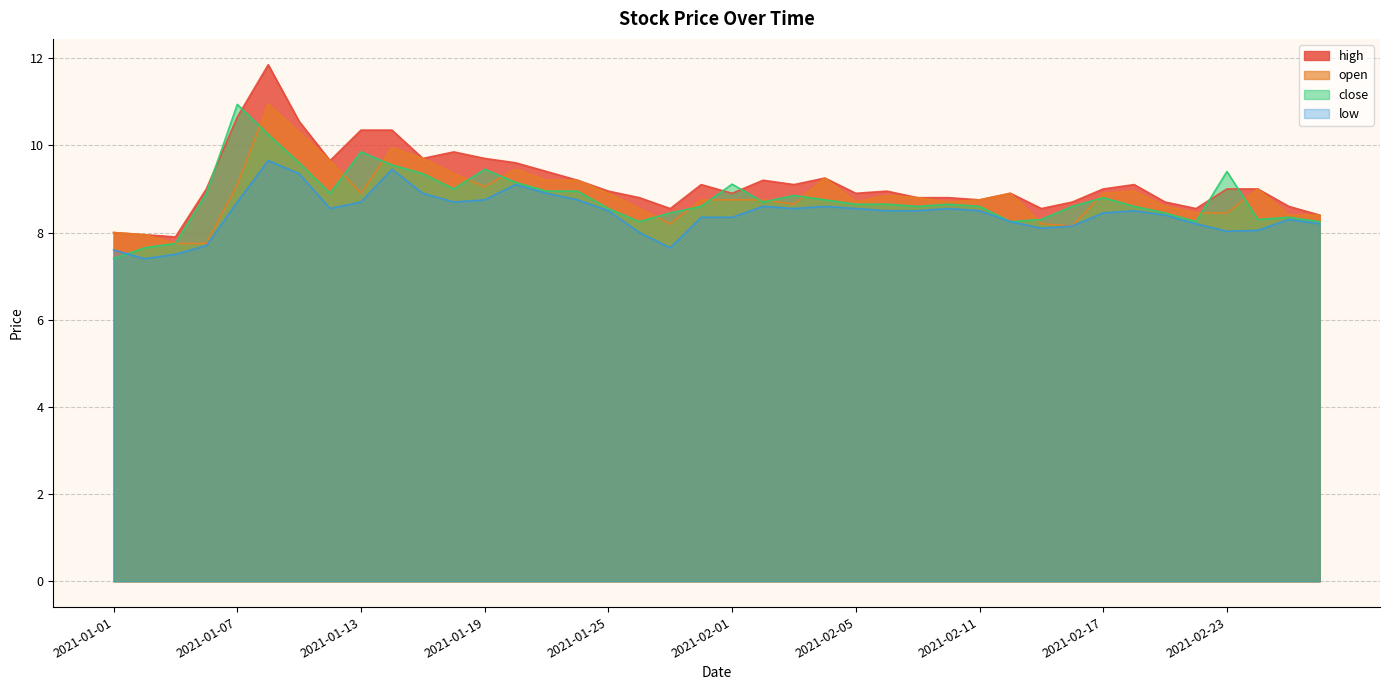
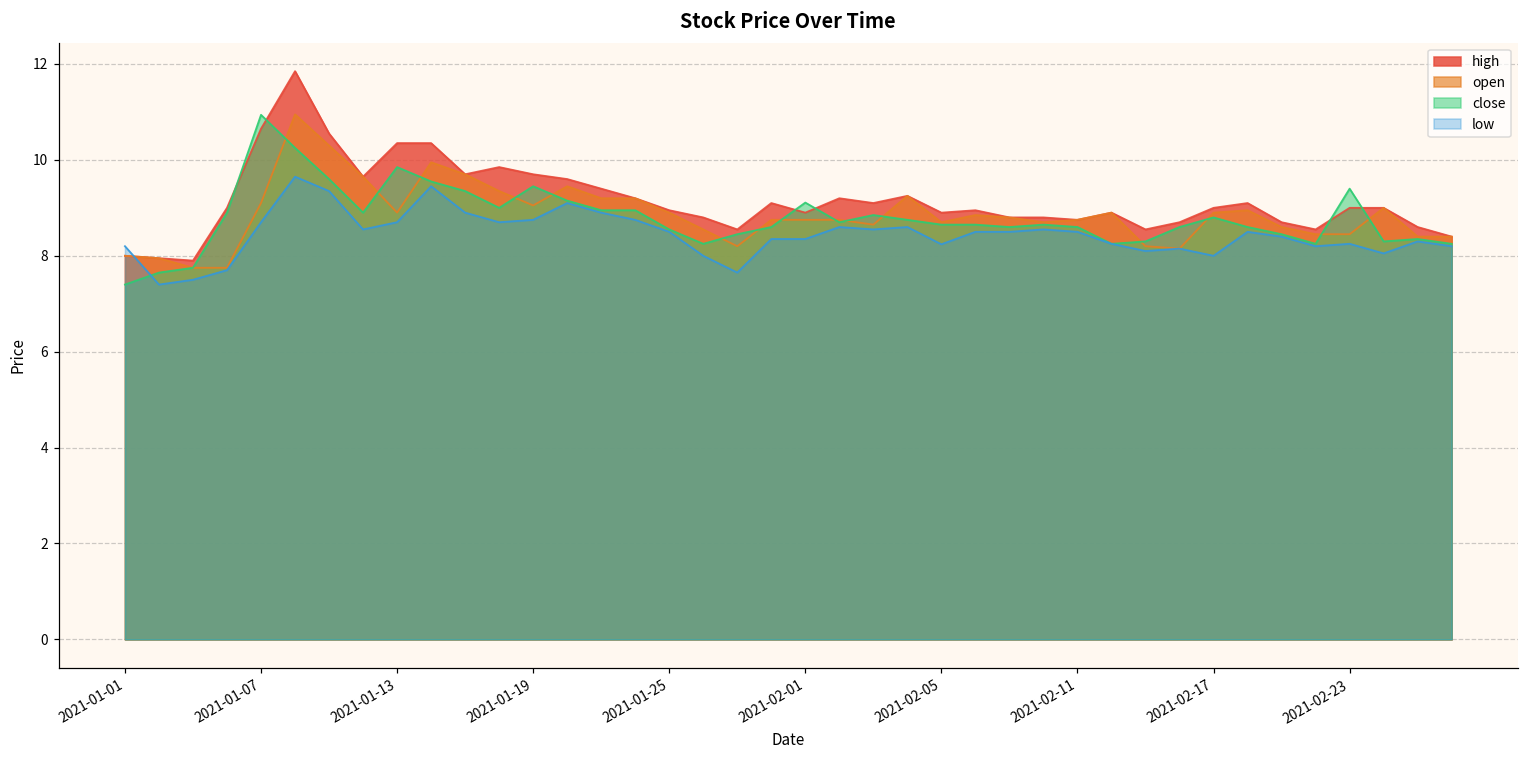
low, 2021-01-01: 7.6 -> 8.2
low, 2021-02-05: 8.6 -> 8.2
low, 2021-02-17: 8.5 -> 8.0
low, 2021-02-23: 8.0 -> 8.3
